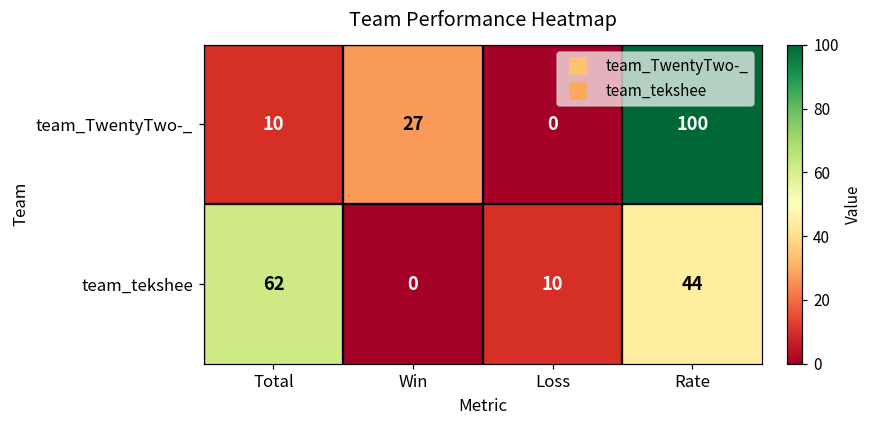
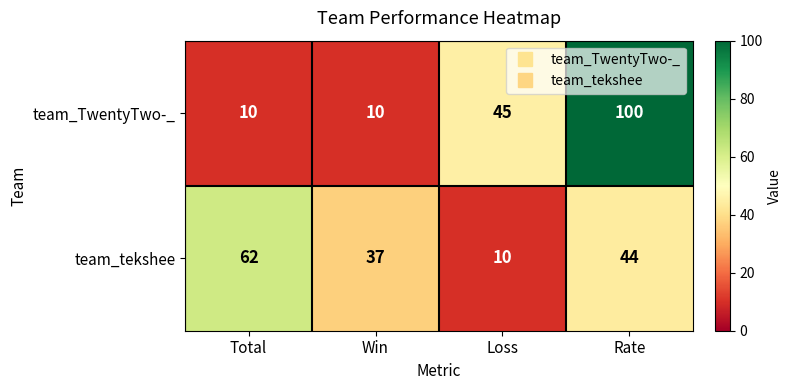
team_TwentyTwo-_, Win: 27 -> 10
team_TwentyTwo-_, Loss: 0 -> 45
team_tekshee, Win: 0 -> 37
